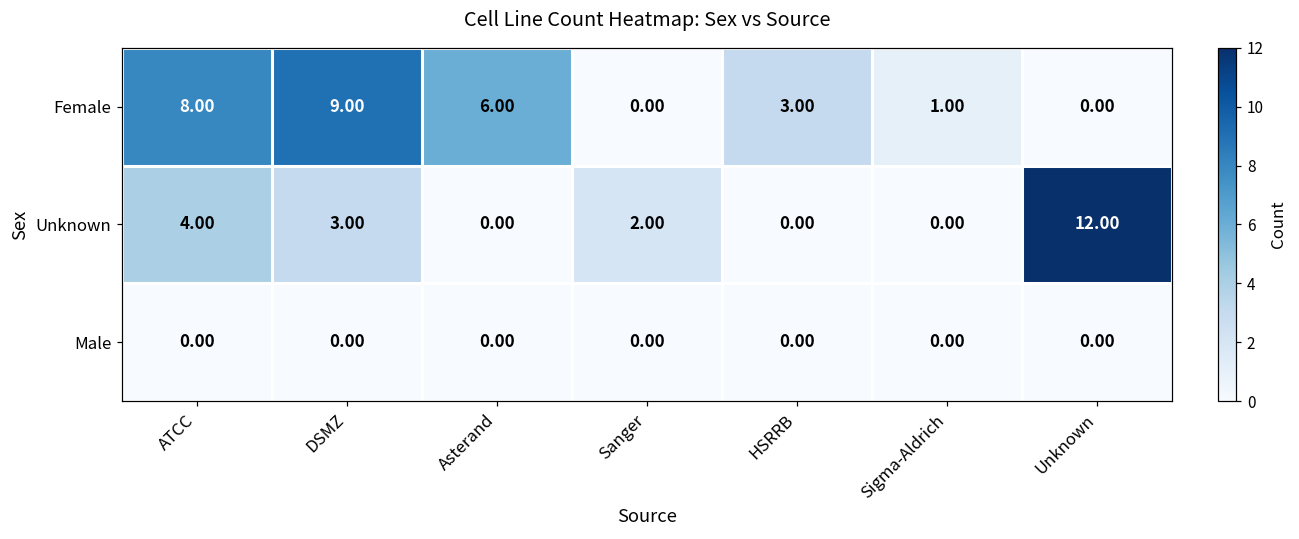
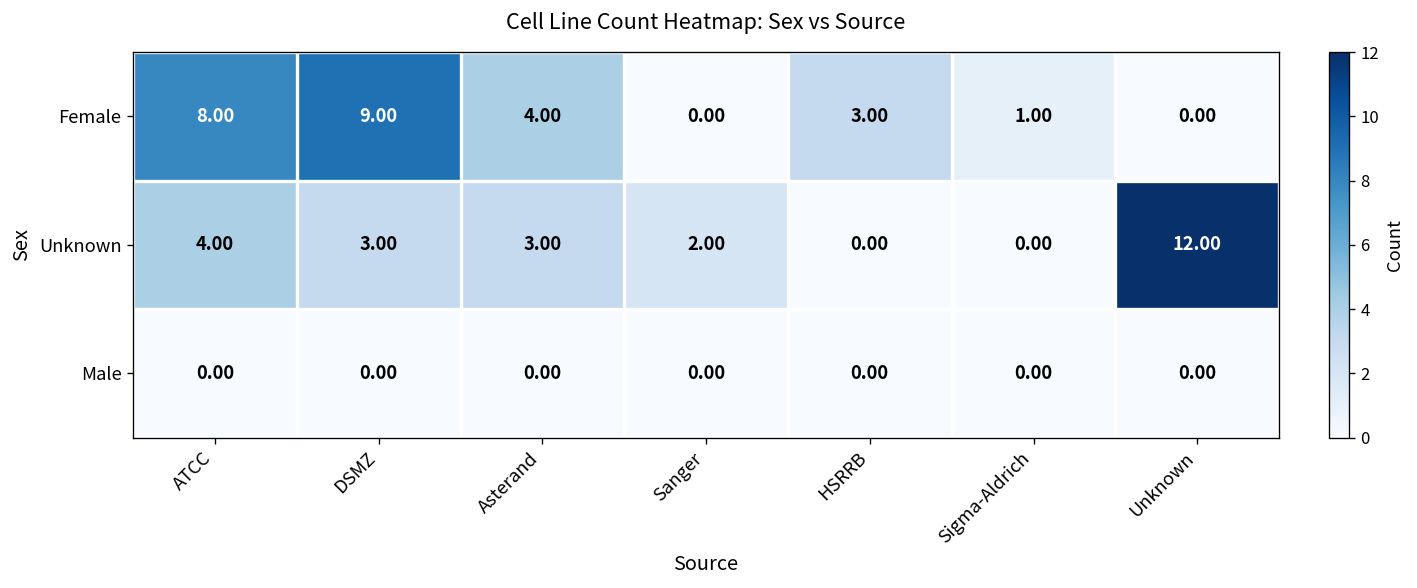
Female, Asterand: 6.00 -> 4.00
Unknown, Asterand: 0.00 -> 3.00
